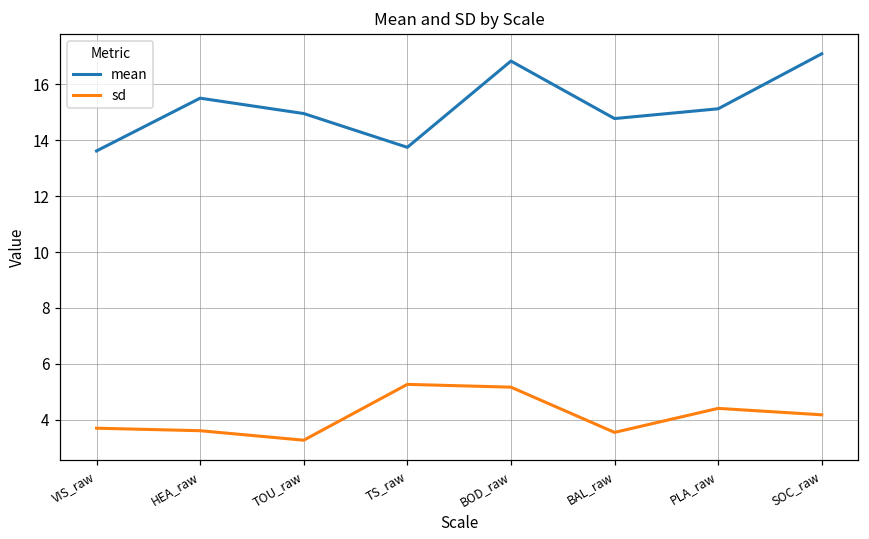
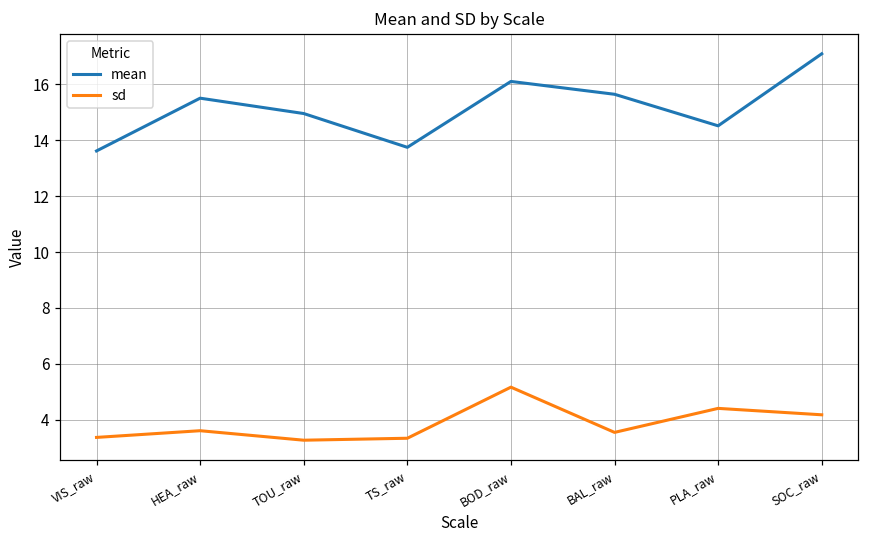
sd, VIS_raw: 3.7 -> 3.4
sd, TS_raw: 5.3 -> 3.3
mean, BOD_raw: 16.8 -> 16.1
mean, BAL_raw: 14.8 -> 15.7
mean, PLA_raw: 15.1 -> 14.5
